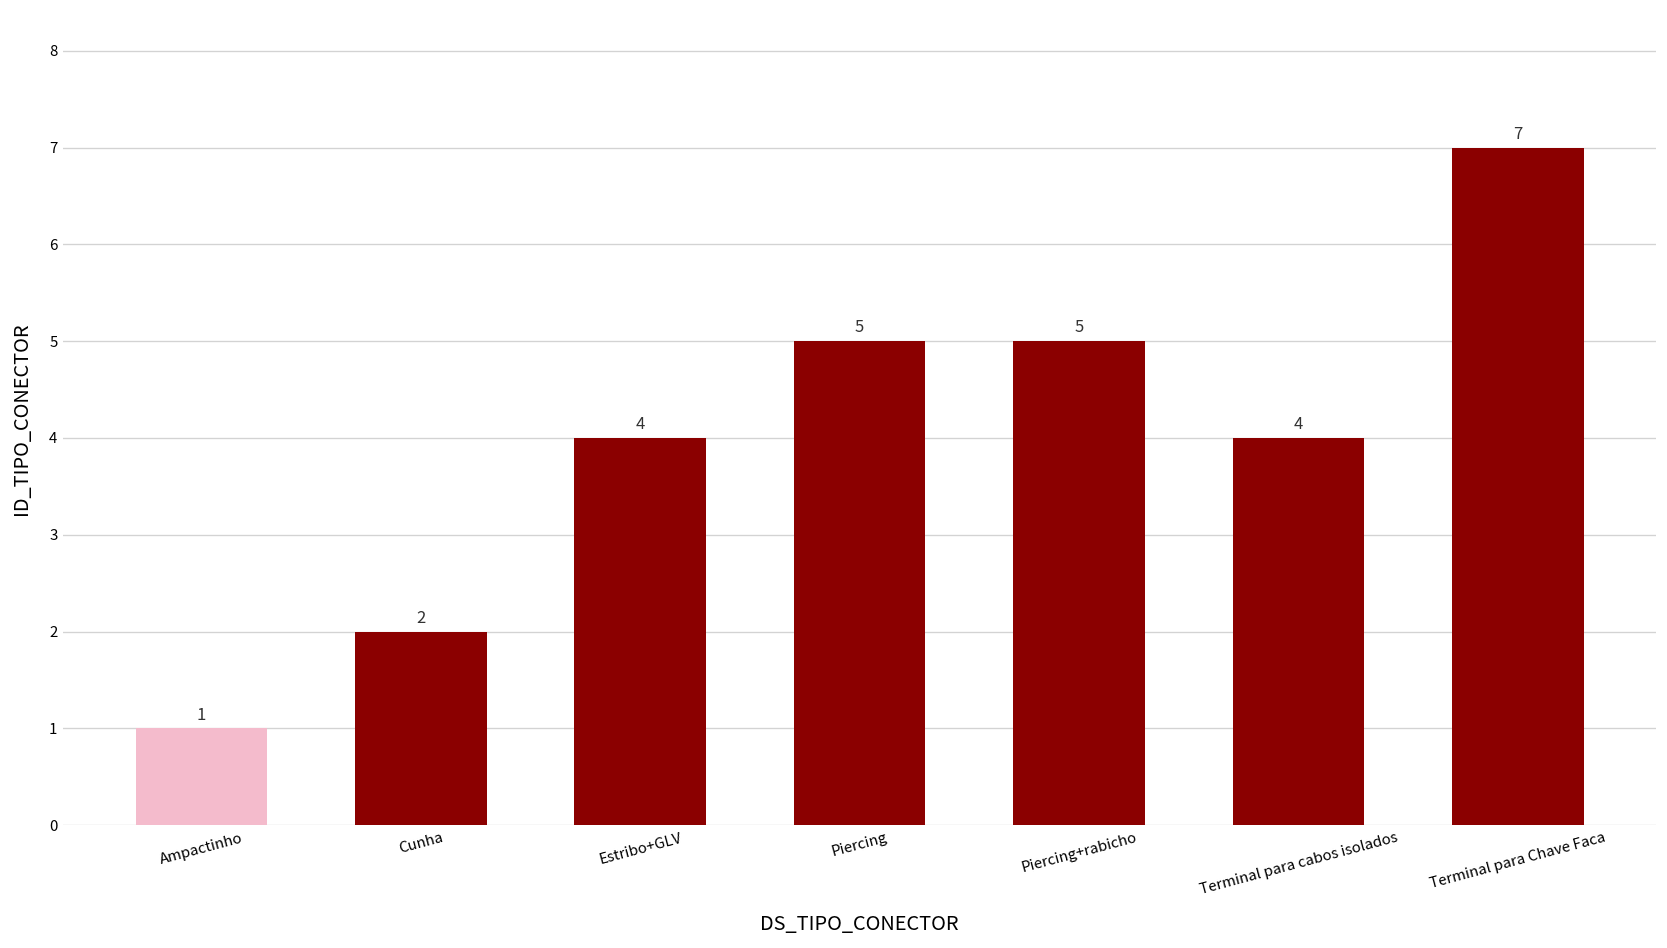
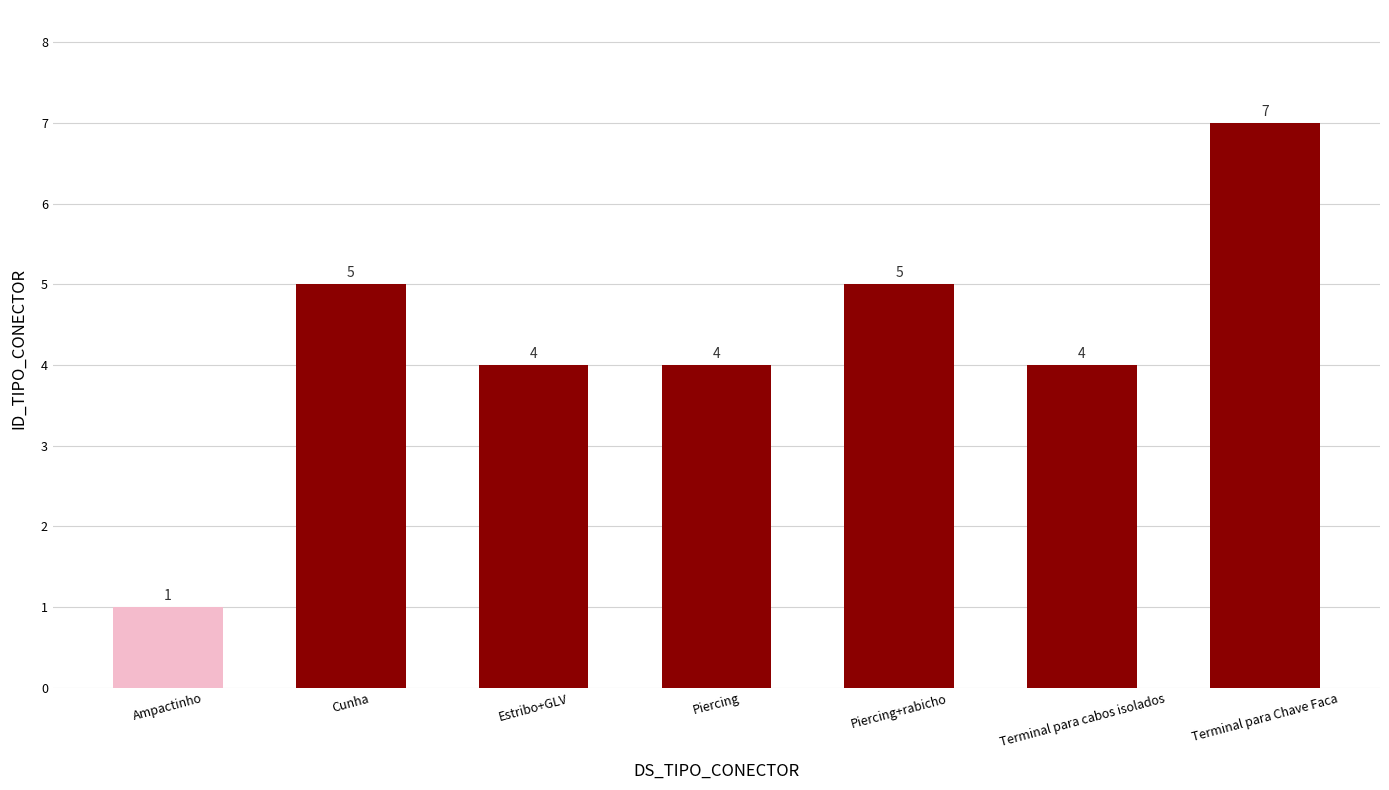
Cunha: 2 -> 5
Piercing: 5 -> 4
